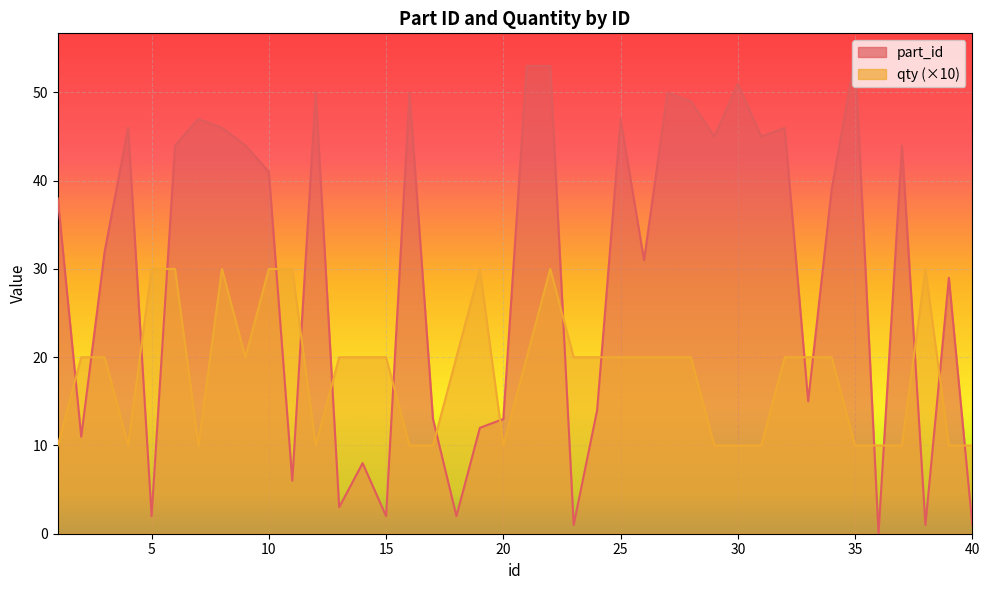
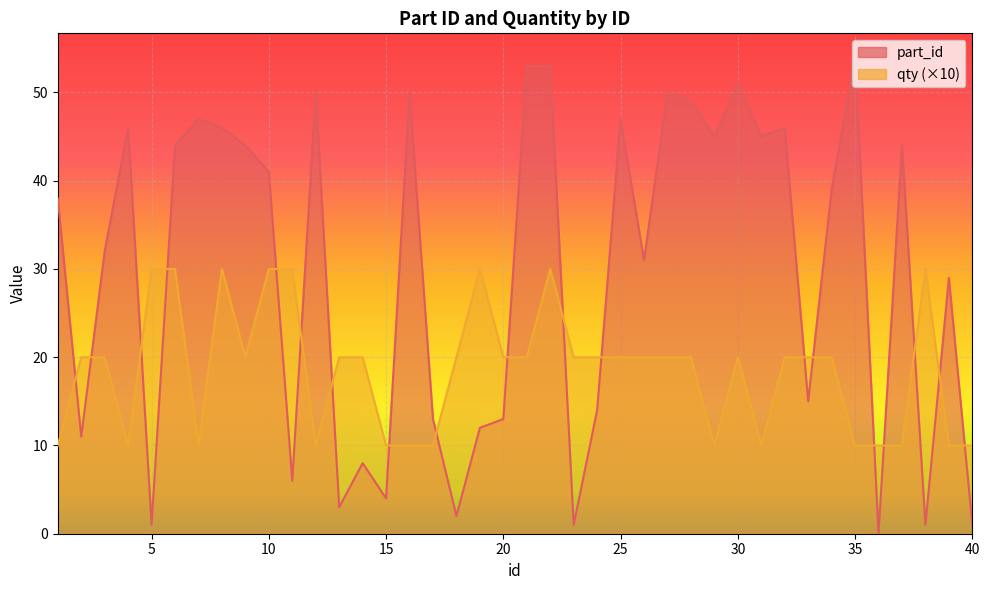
part_id, 5: 2 -> 1
part_id, 15: 2 -> 4
qty (×10), 15: 20 -> 10
qty (×10), 20: 10 -> 20
qty (×10), 30: 10 -> 20
